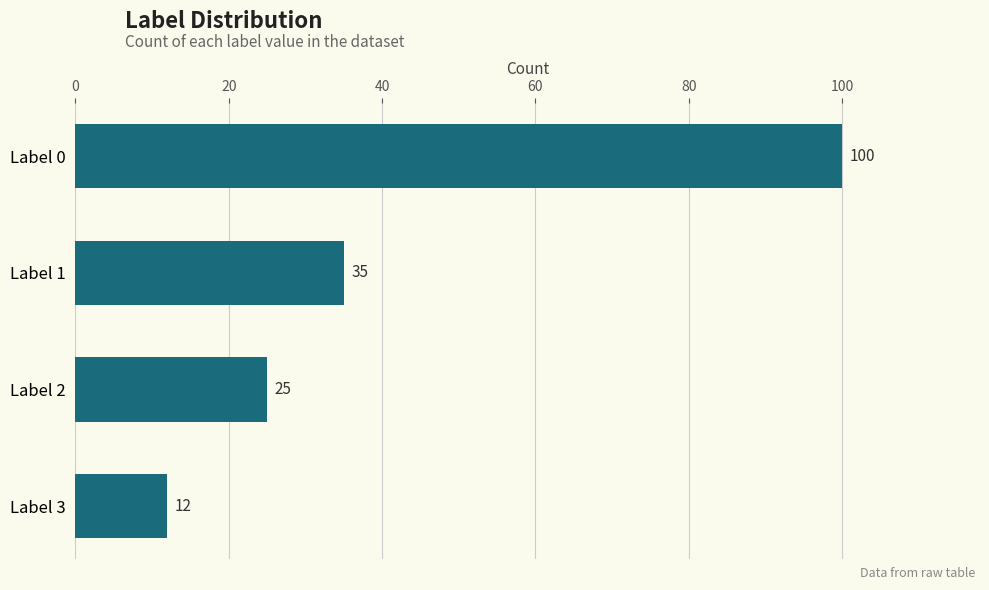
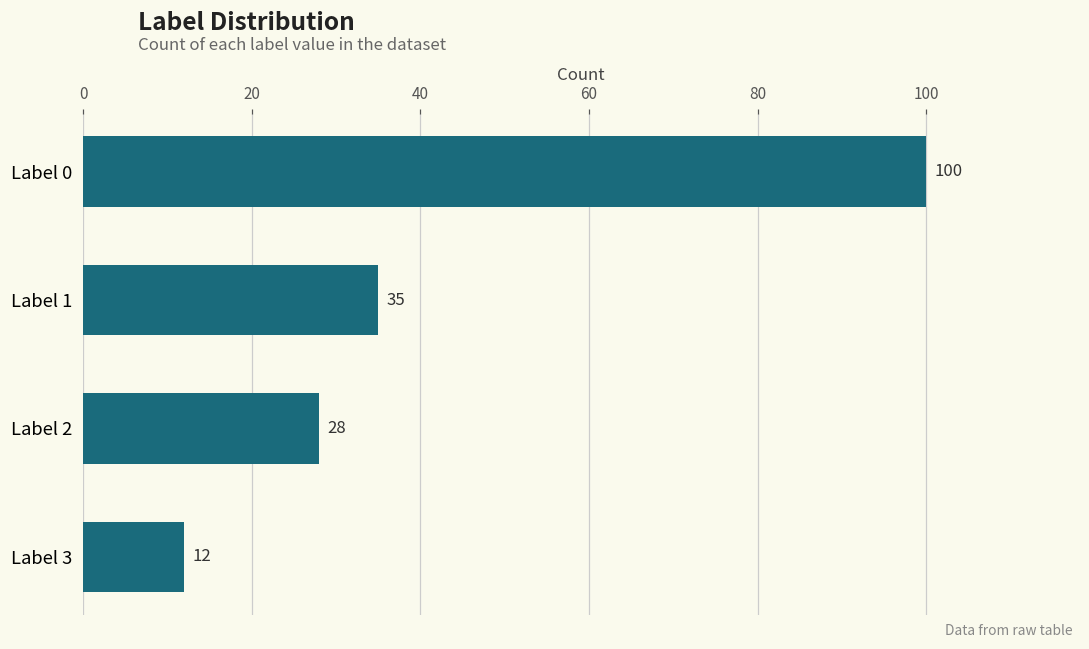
Label 2: 25 -> 28
